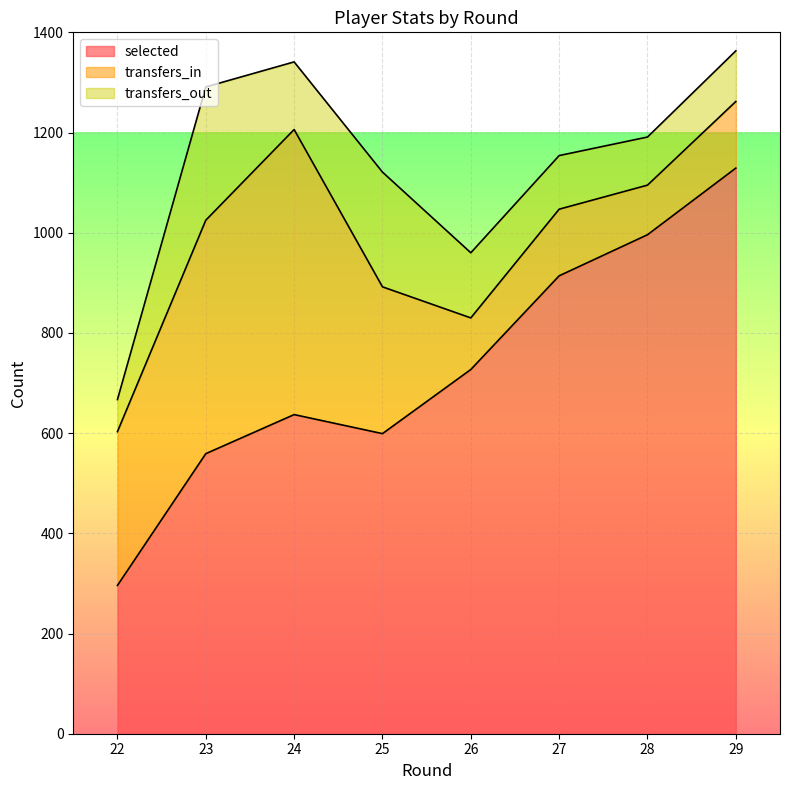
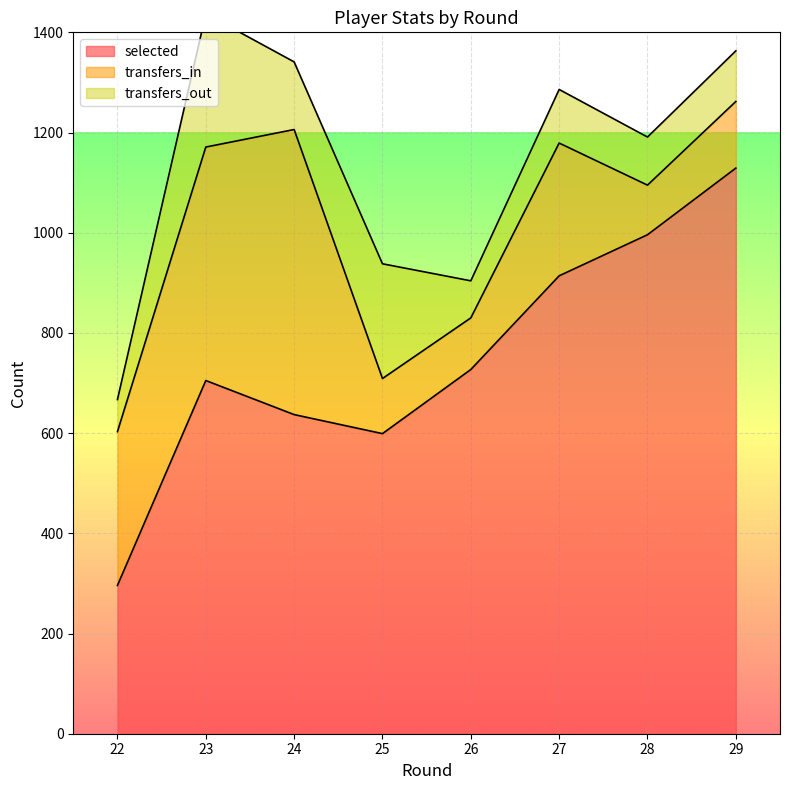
selected, 23: 560 -> 710
transfers_in, 25: 290 -> 110
transfers_out, 26: 130 -> 70
transfers_in, 27: 130 -> 270
